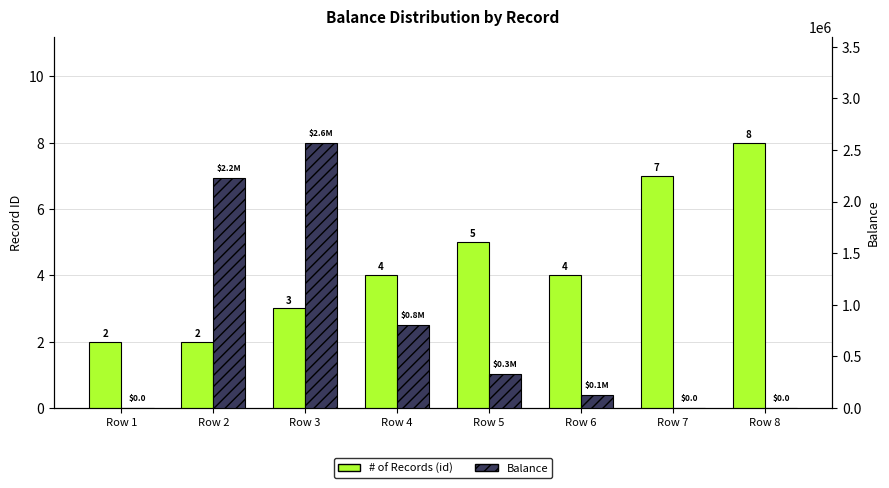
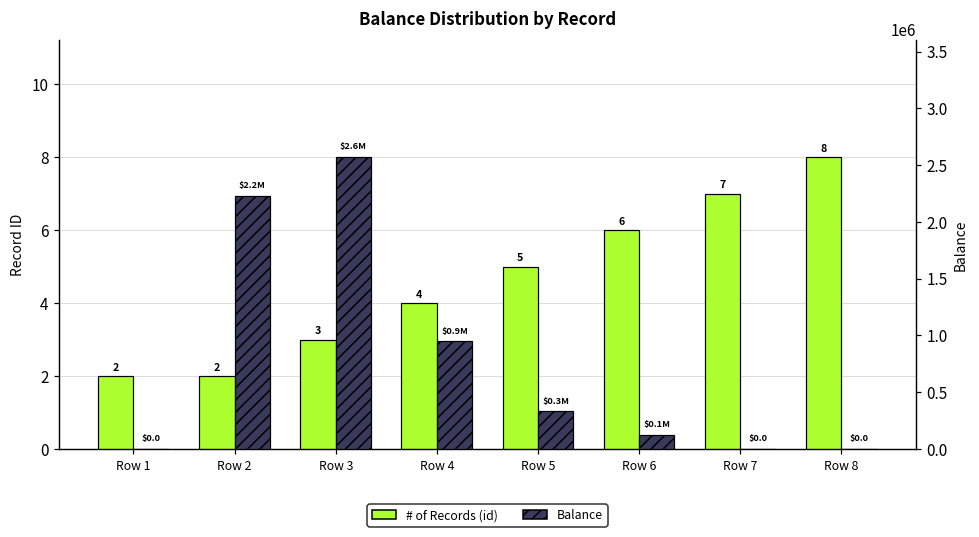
# of Records (id), Row 6: 4 -> 6
Balance, Row 4: $0.8M -> $0.9M
